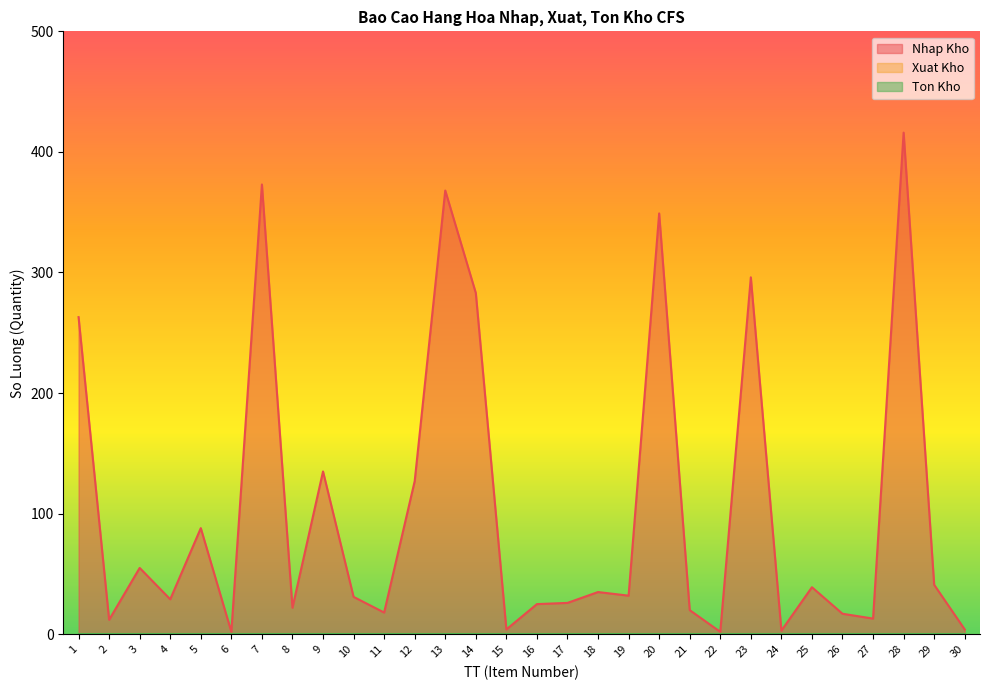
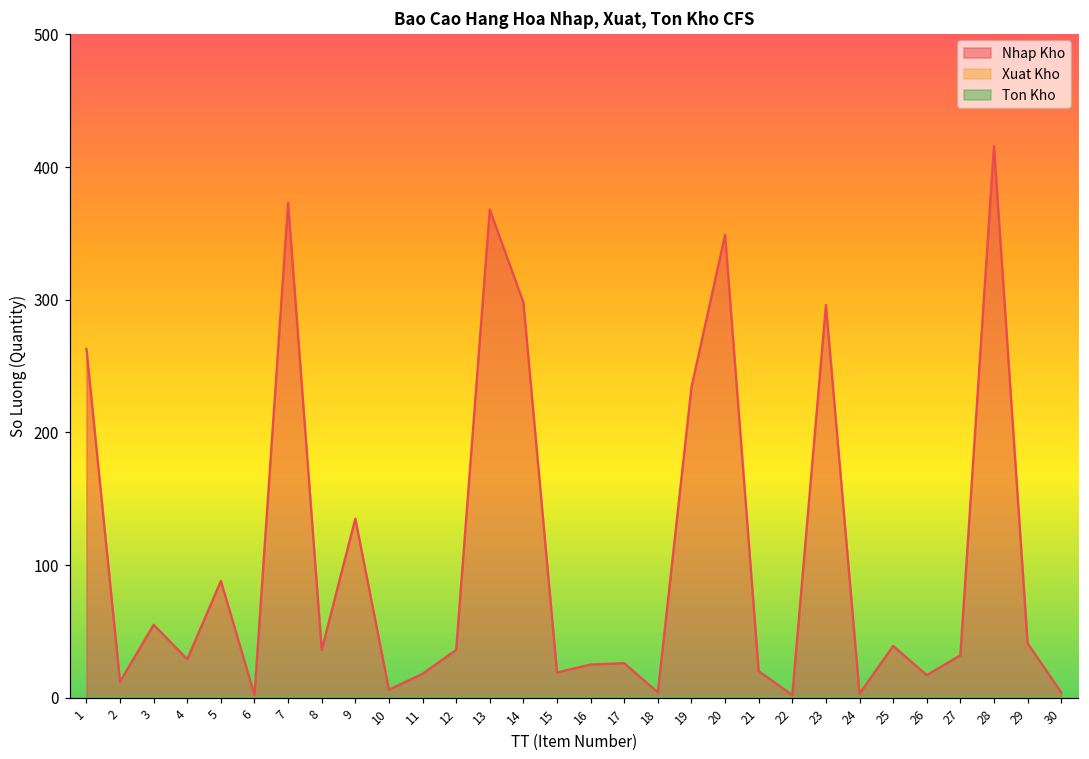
Nhap Kho, 8: 22 -> 36
Nhap Kho, 10: 31 -> 6
Nhap Kho, 12: 127 -> 36
Nhap Kho, 14: 283 -> 298
Nhap Kho, 15: 4 -> 19
Nhap Kho, 18: 35 -> 4
Nhap Kho, 19: 32 -> 234
Nhap Kho, 27: 13 -> 32
